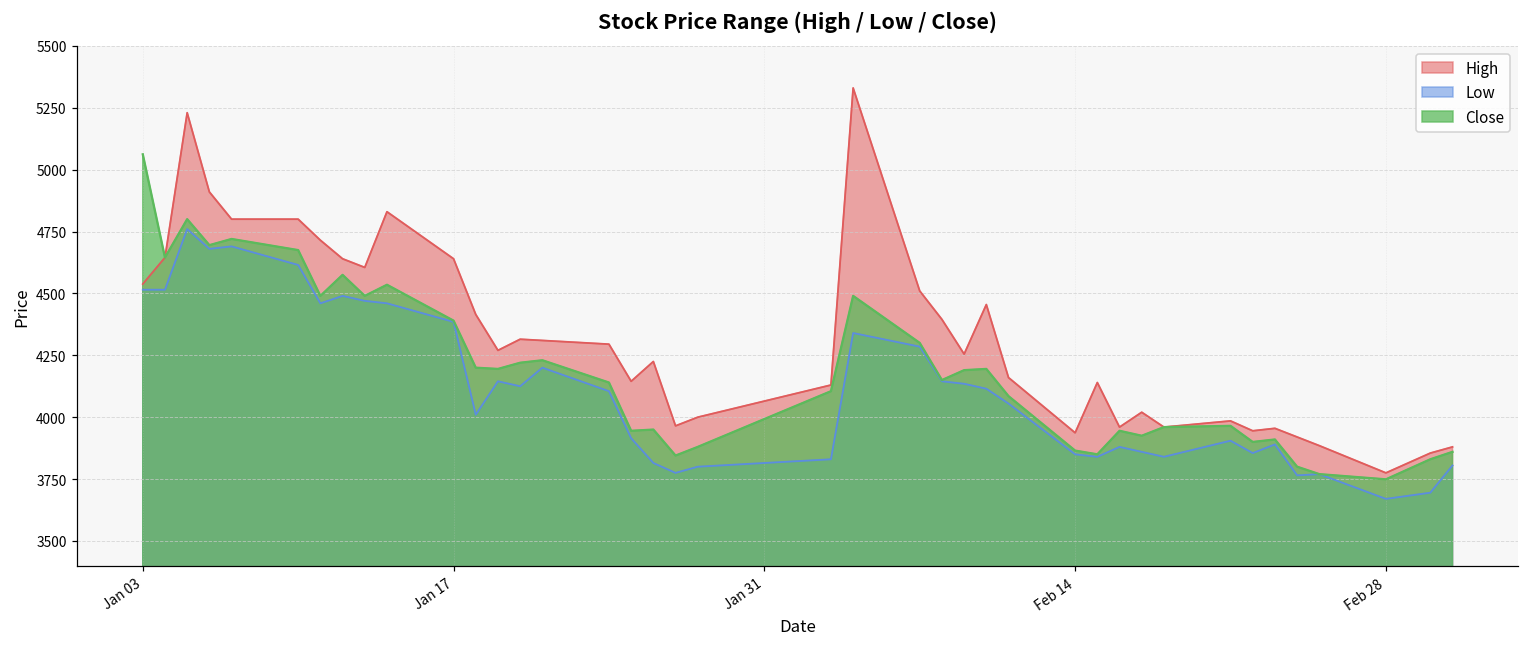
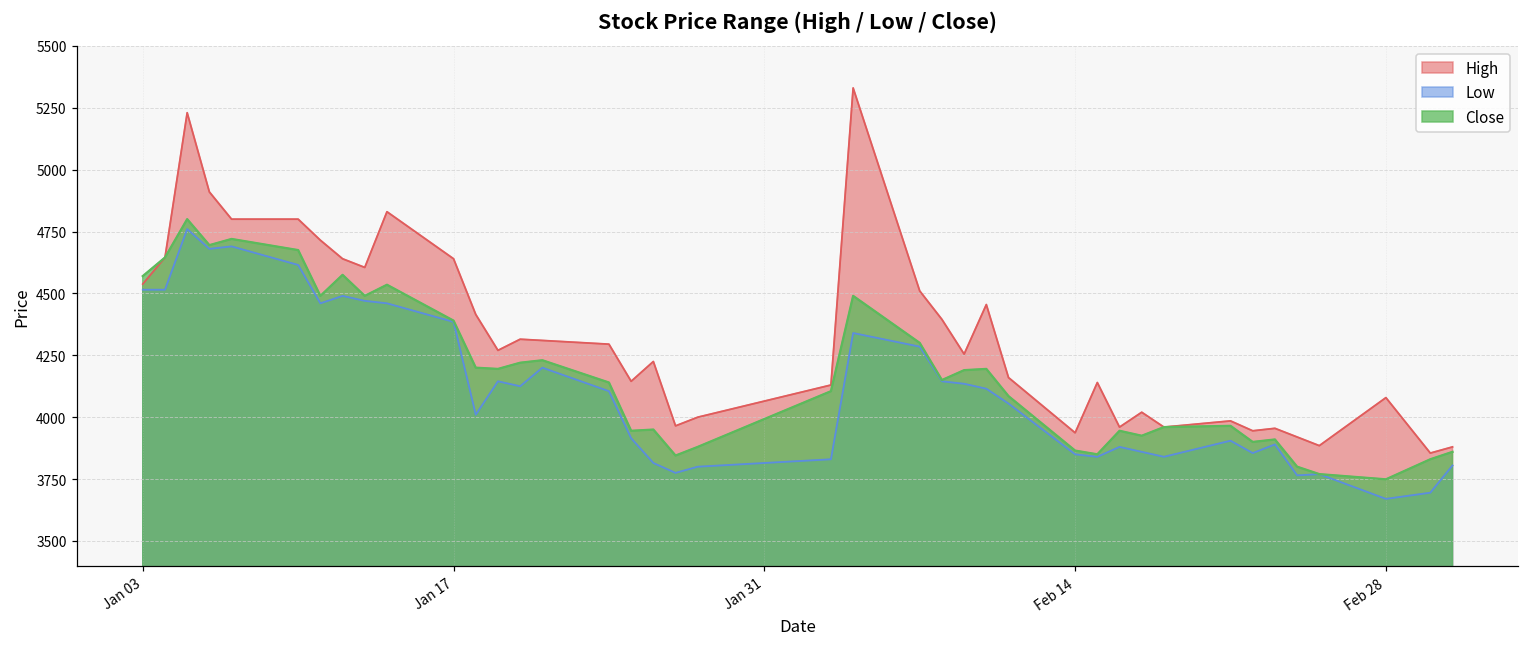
Close, Jan 03: 5060 -> 4570
High, Feb 28: 3780 -> 4080
